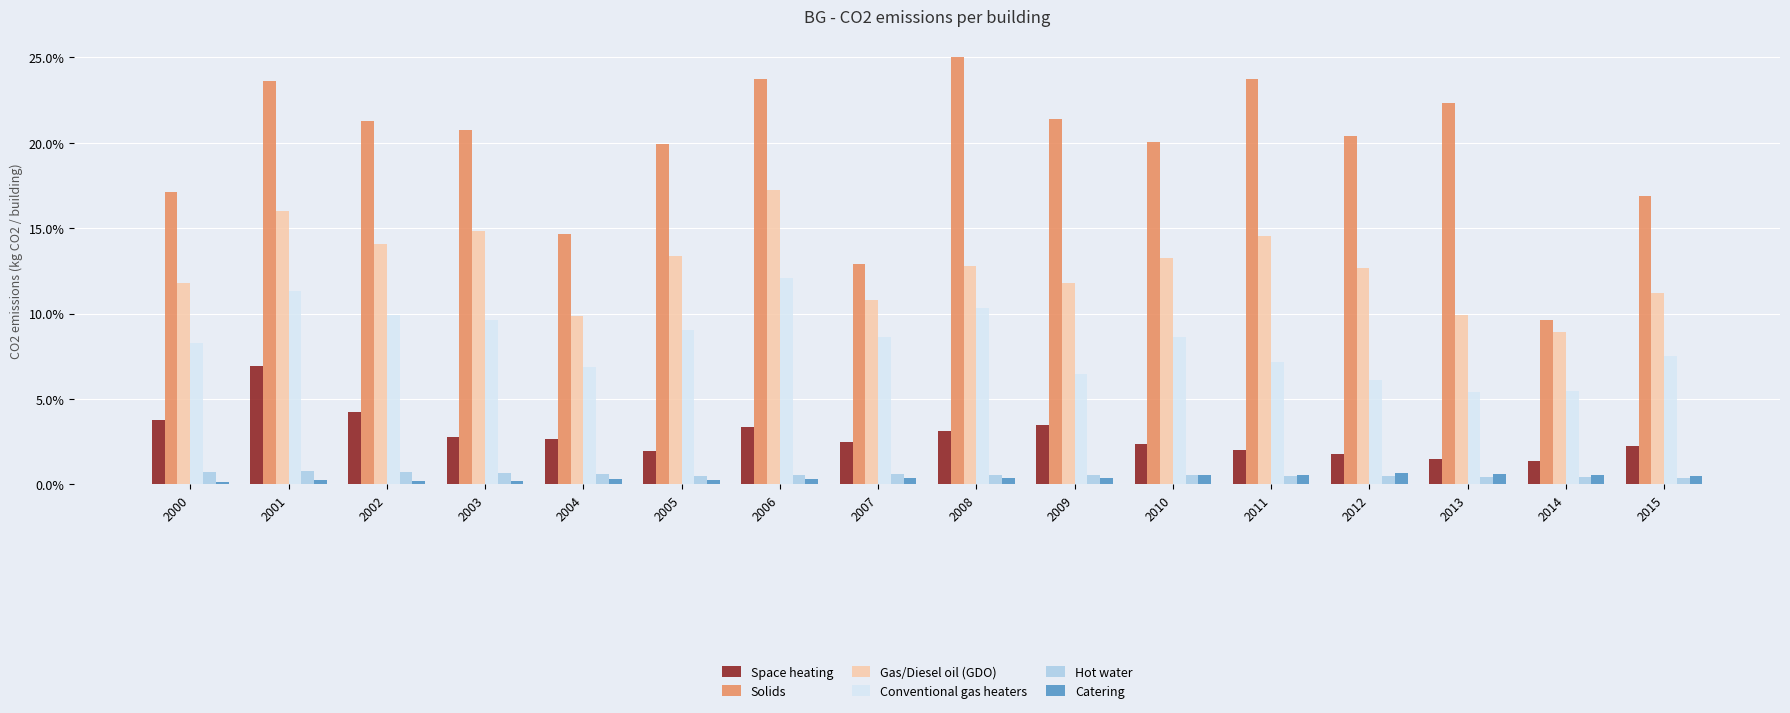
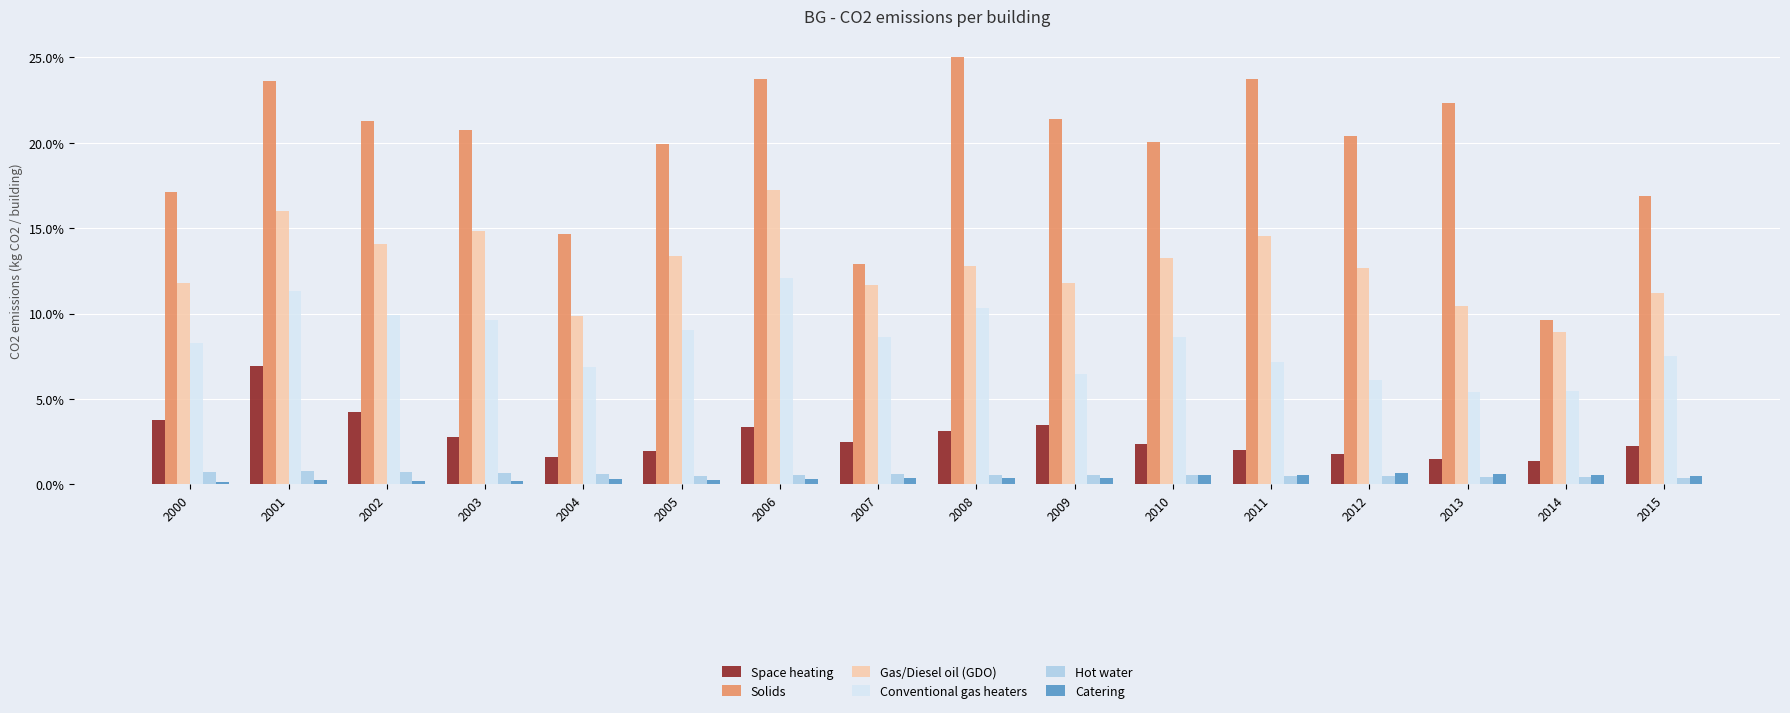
Space heating, 2004: 2.6% -> 1.6%
Gas/Diesel oil (GDO), 2007: 10.8% -> 11.7%
Gas/Diesel oil (GDO), 2013: 9.9% -> 10.4%
